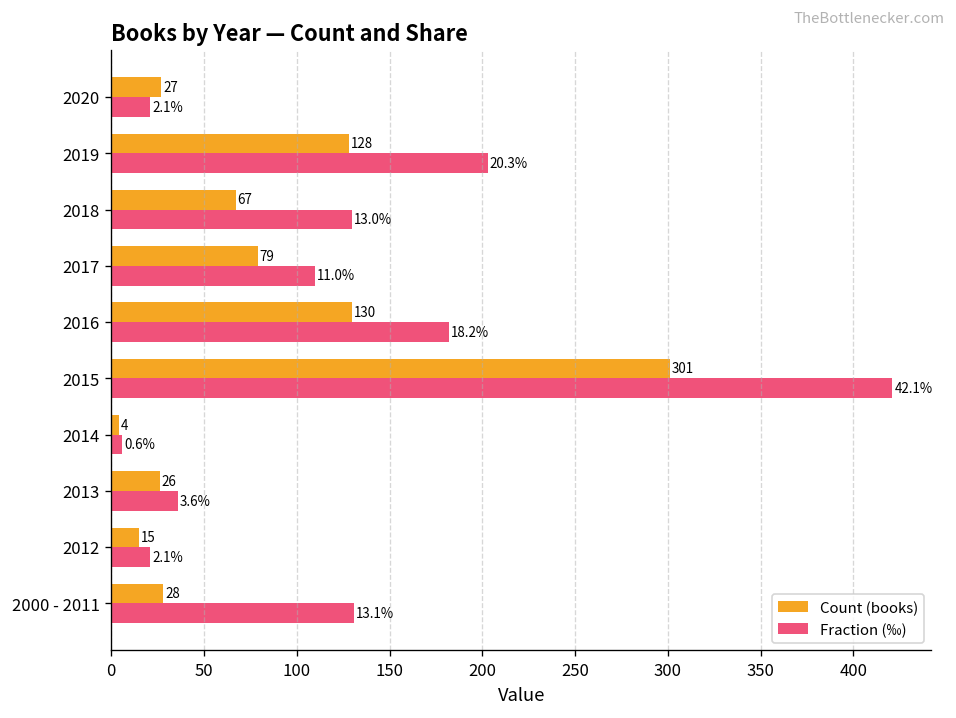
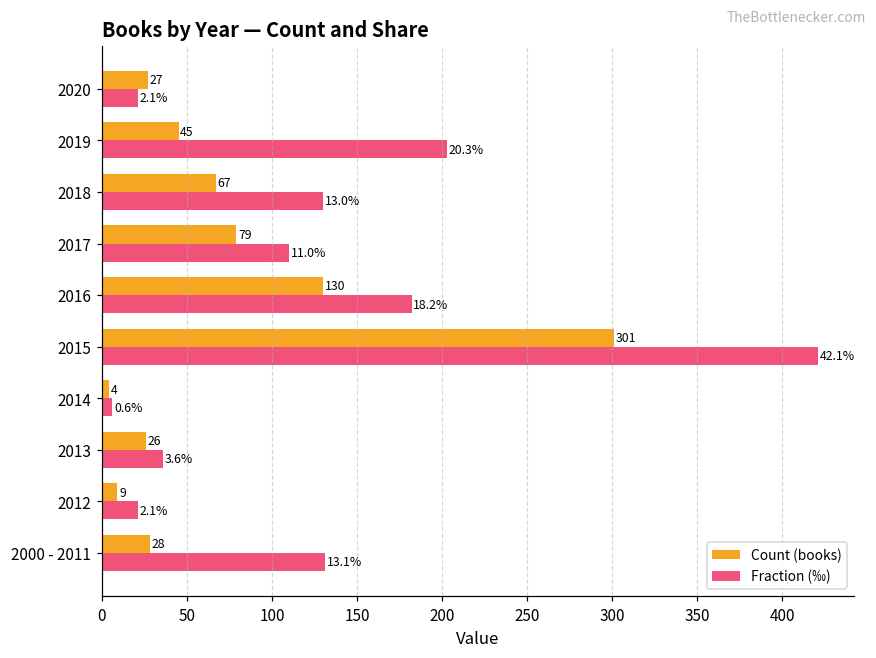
Count (books), 2019: 128 -> 45
Count (books), 2012: 15 -> 9
